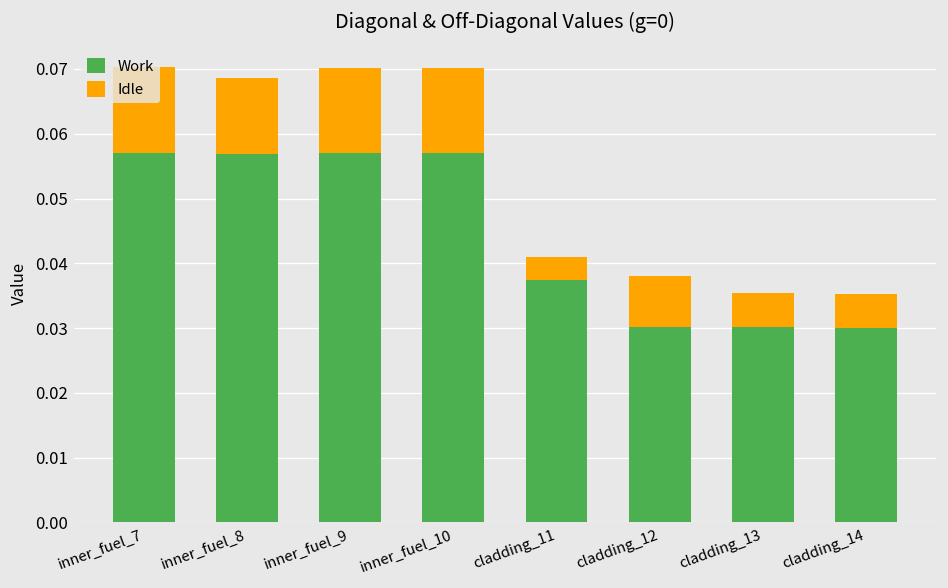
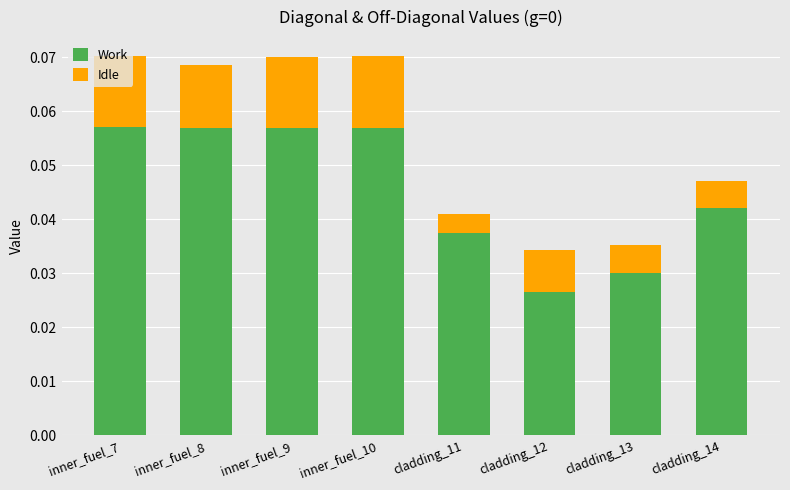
Work, cladding_12: 0.030 -> 0.027
Work, cladding_14: 0.030 -> 0.042
